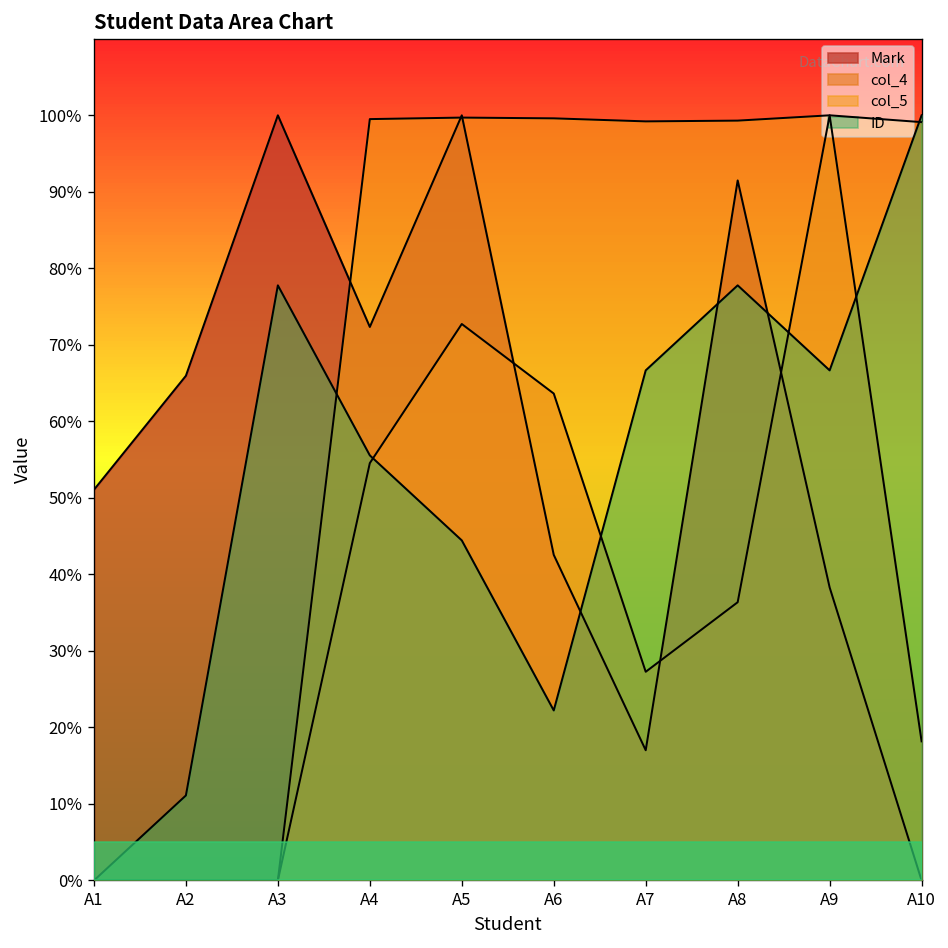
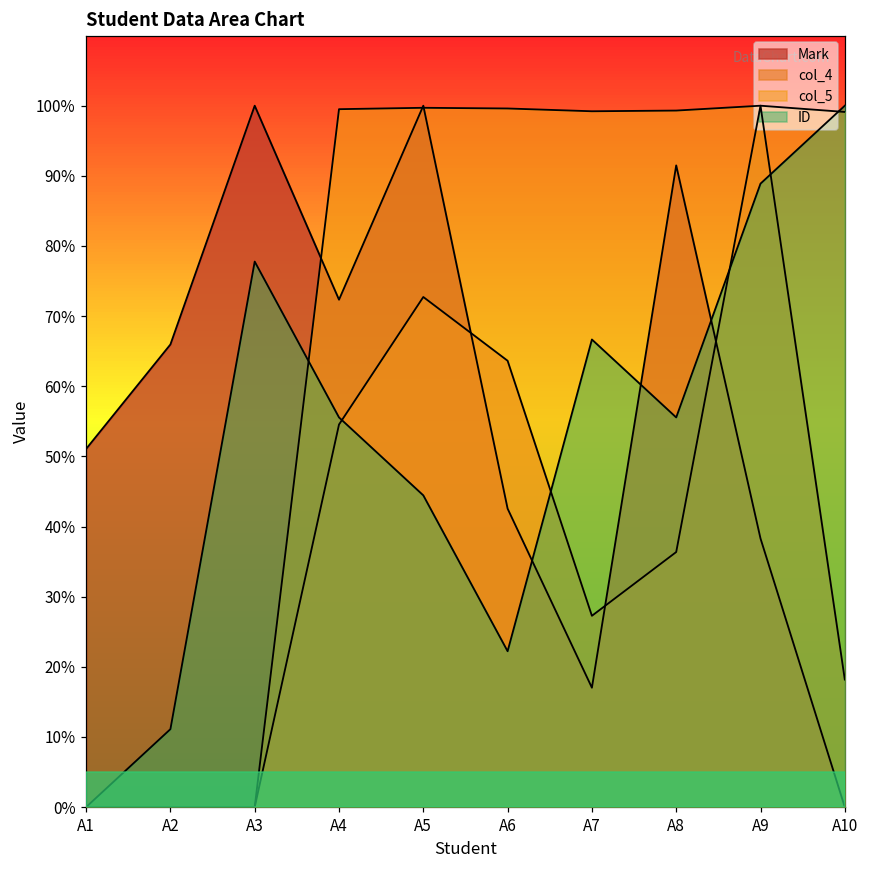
ID, A8: 78% -> 56%
ID, A9: 67% -> 89%
